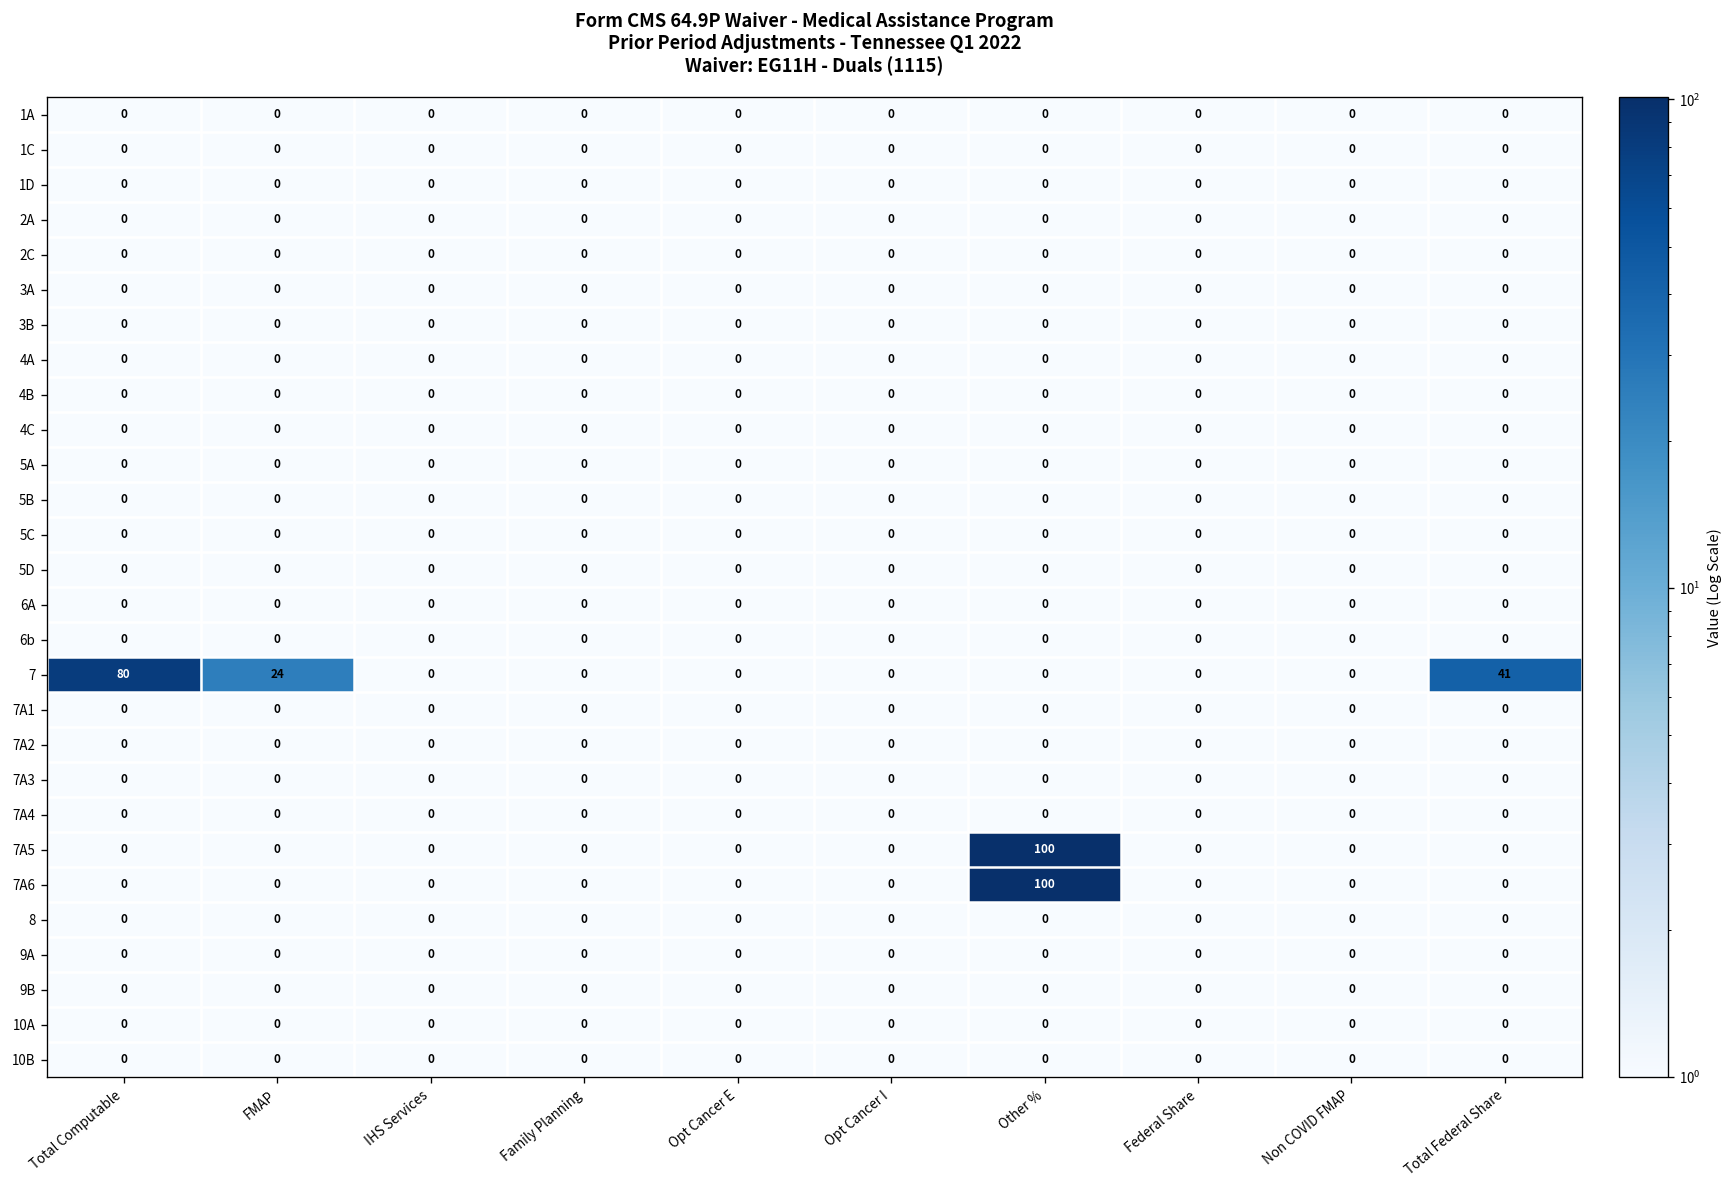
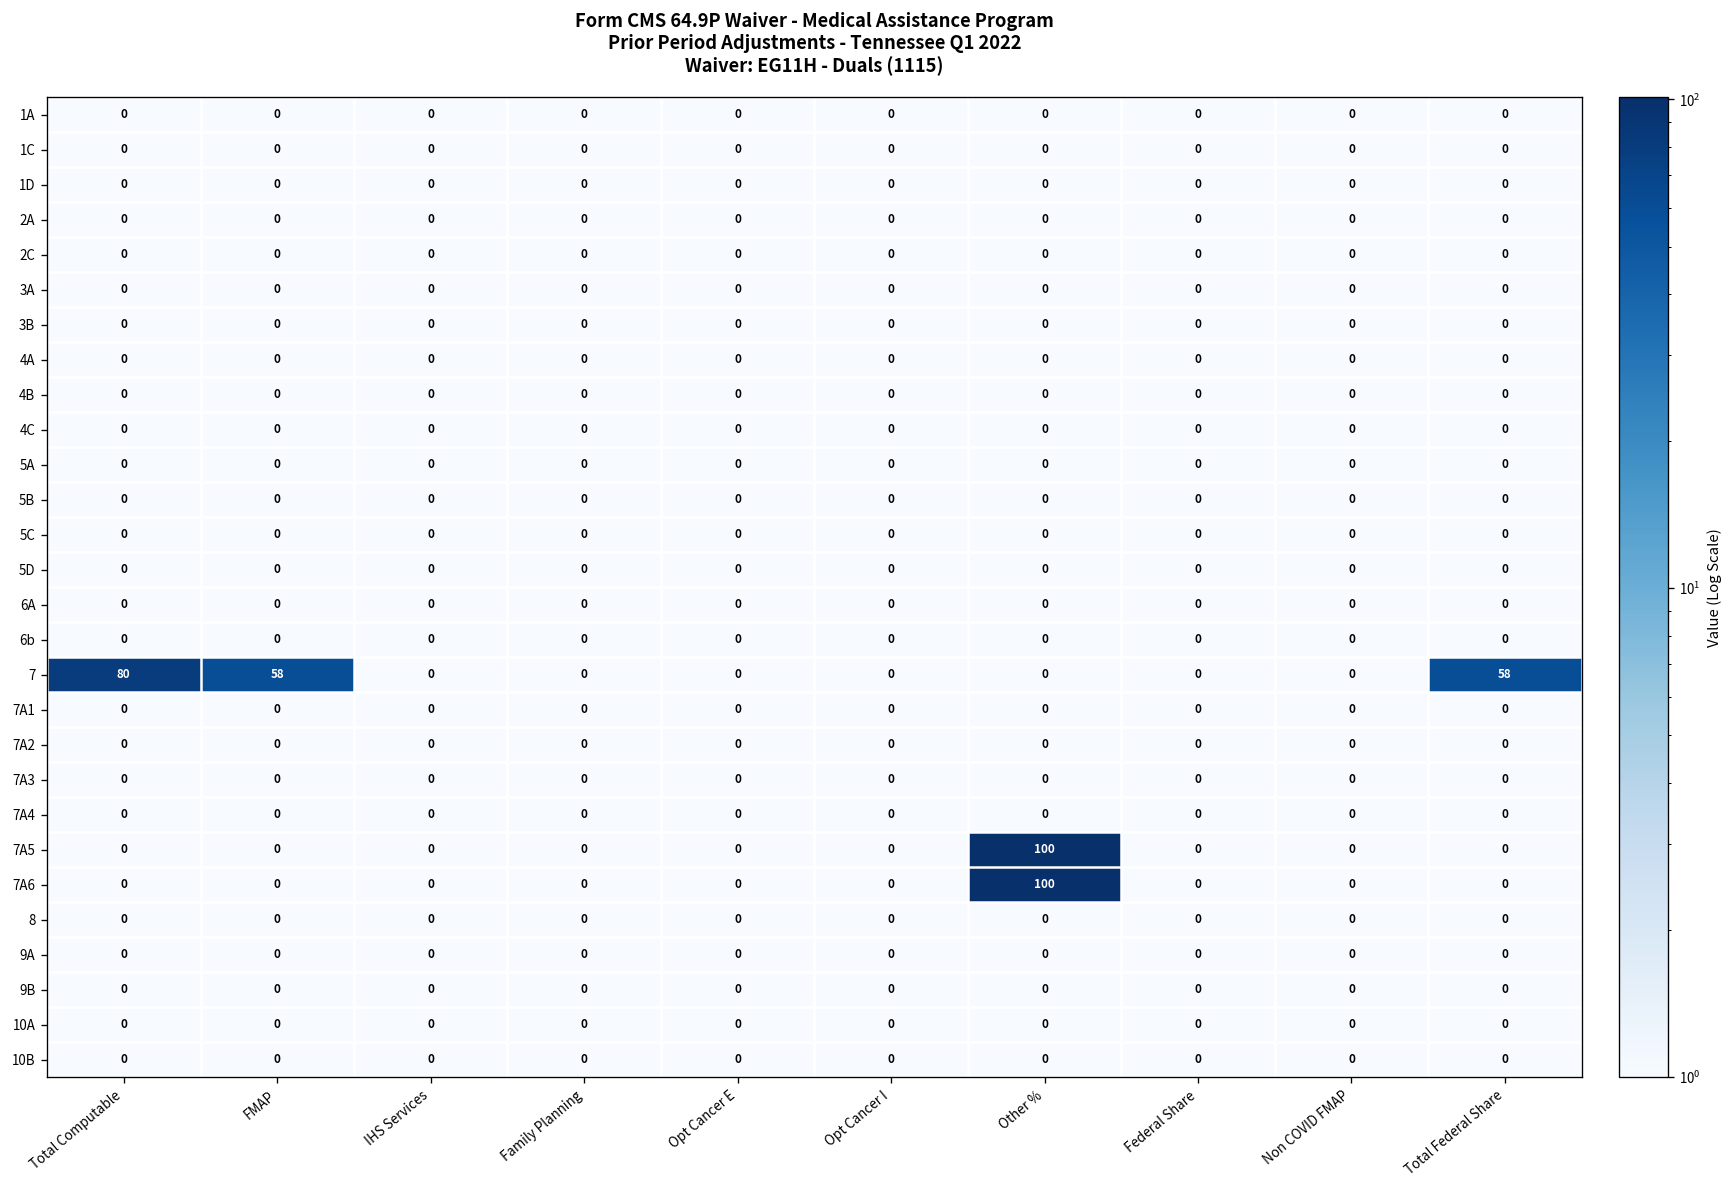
7, FMAP: 24 -> 58
7, Total Federal Share: 41 -> 58
